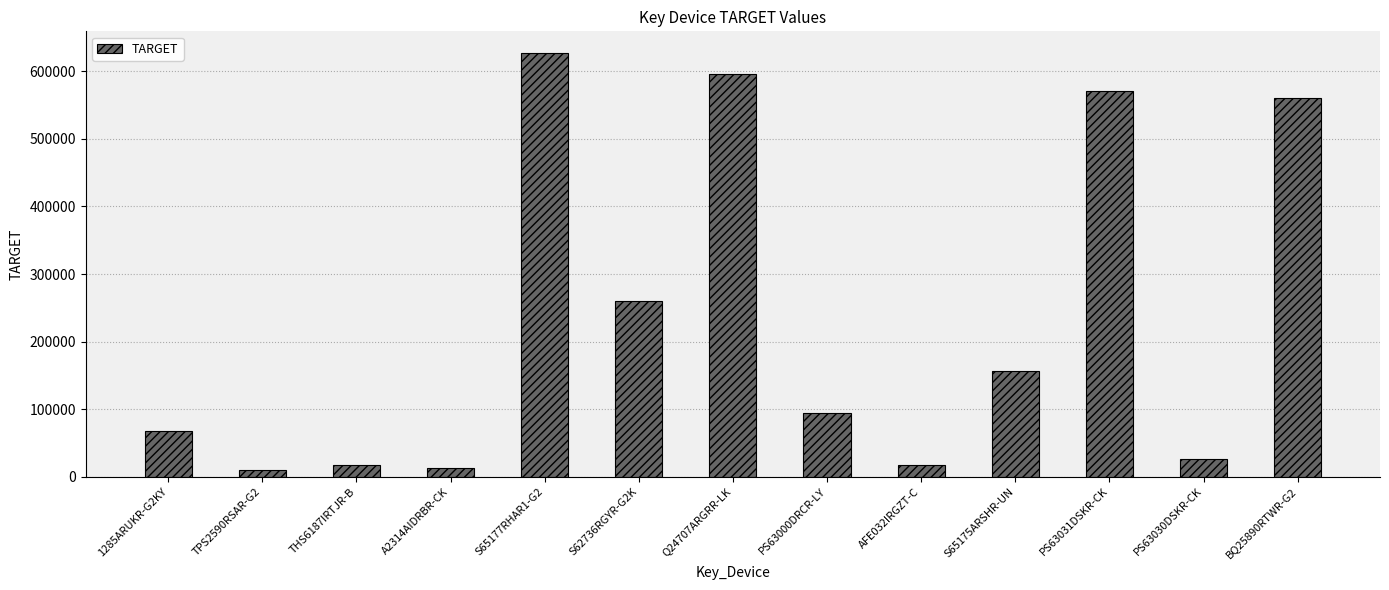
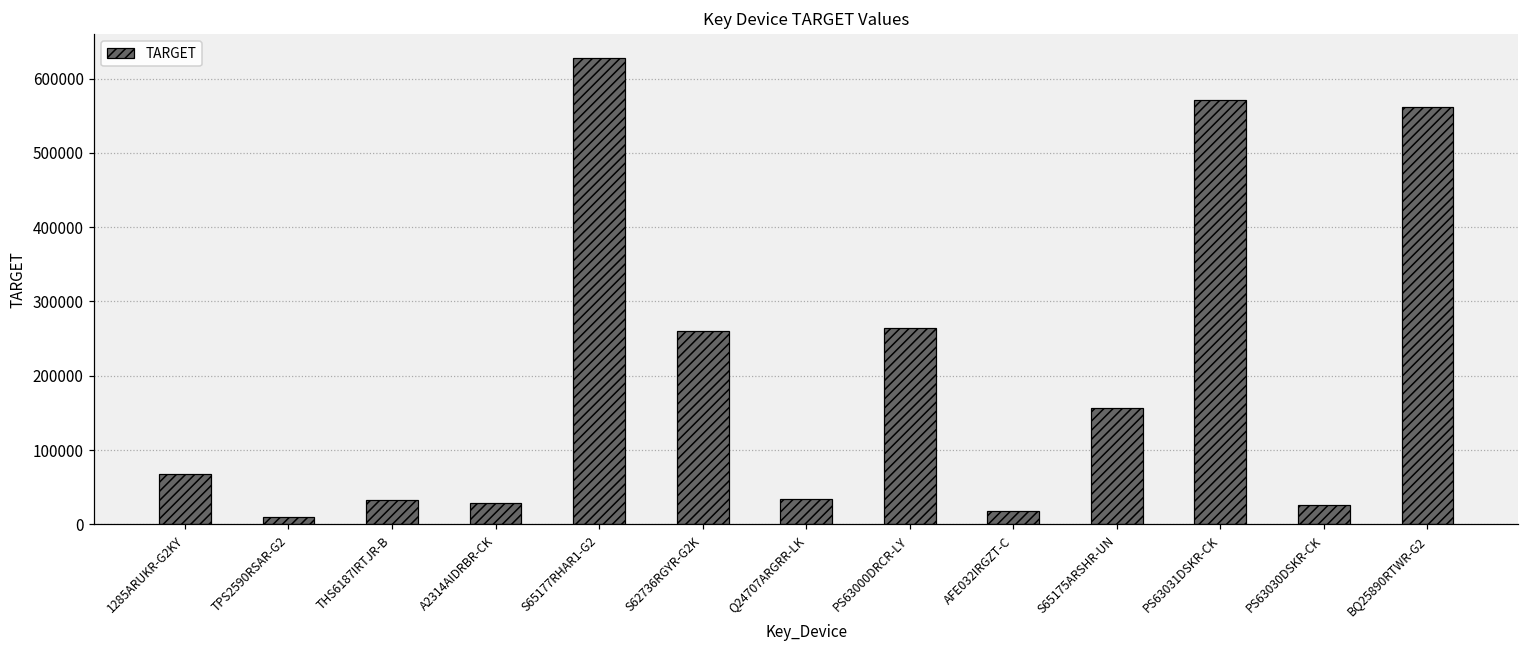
THS6187IRTJR-B: 20000 -> 30000
A2314AIDRBR-CK: 10000 -> 30000
Q24707ARGRR-LK: 600000 -> 30000
PS63000DRCR-LY: 90000 -> 260000
